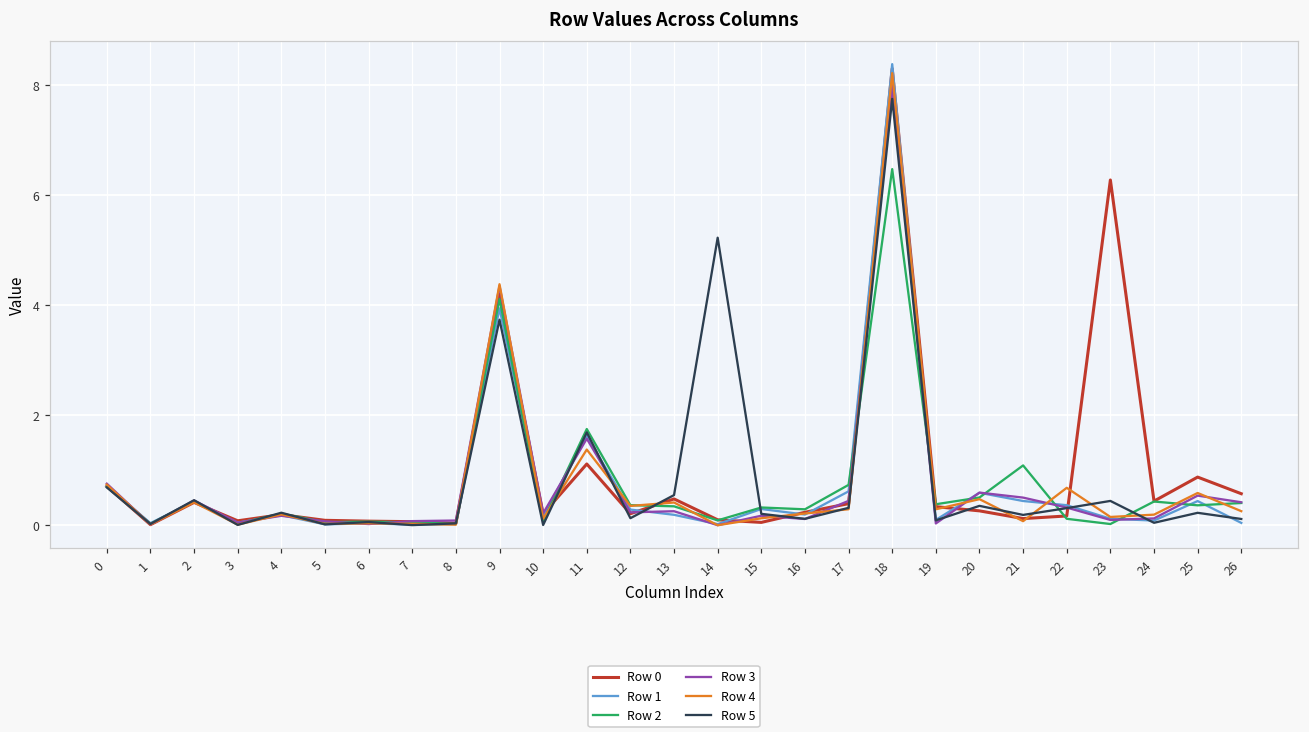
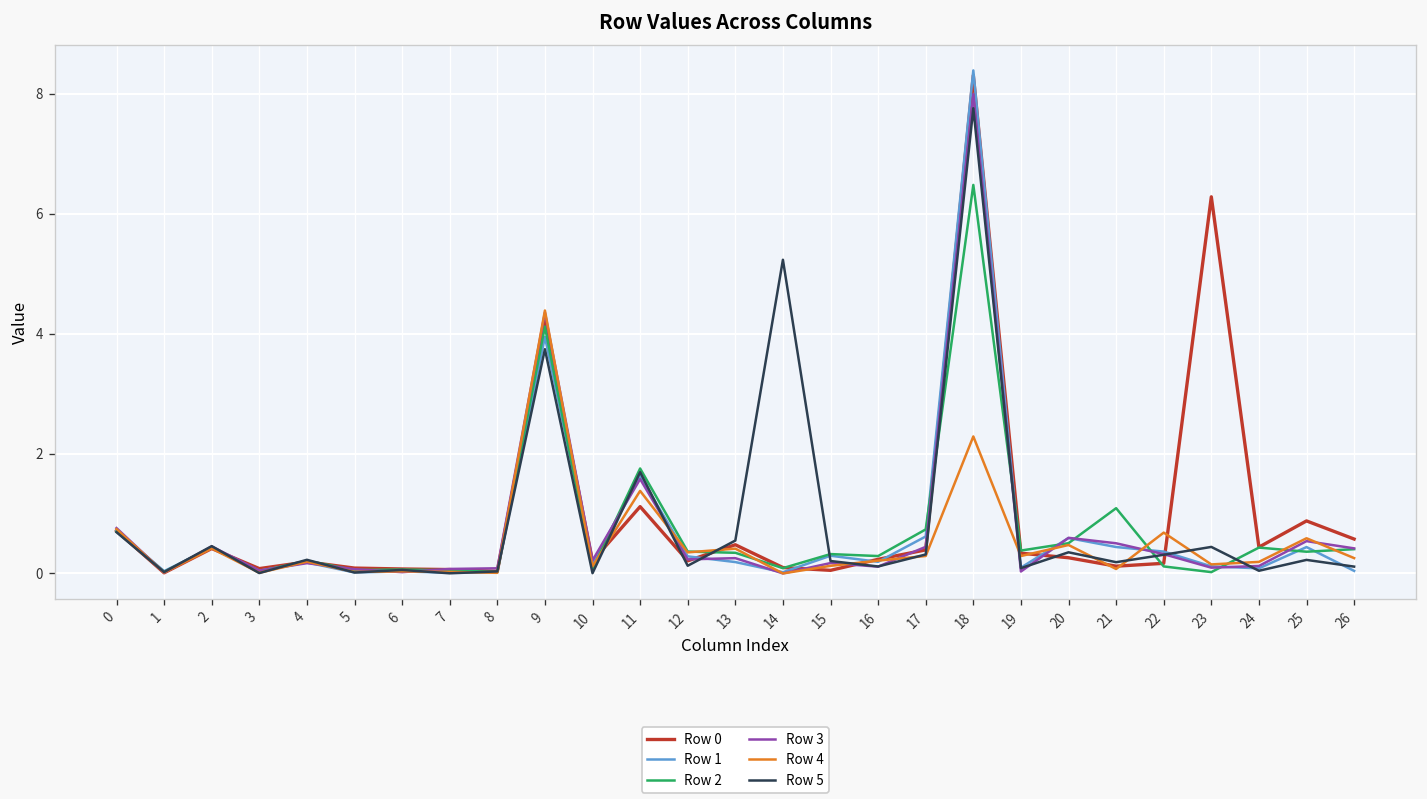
Row 4, 18: 8.2 -> 2.3
